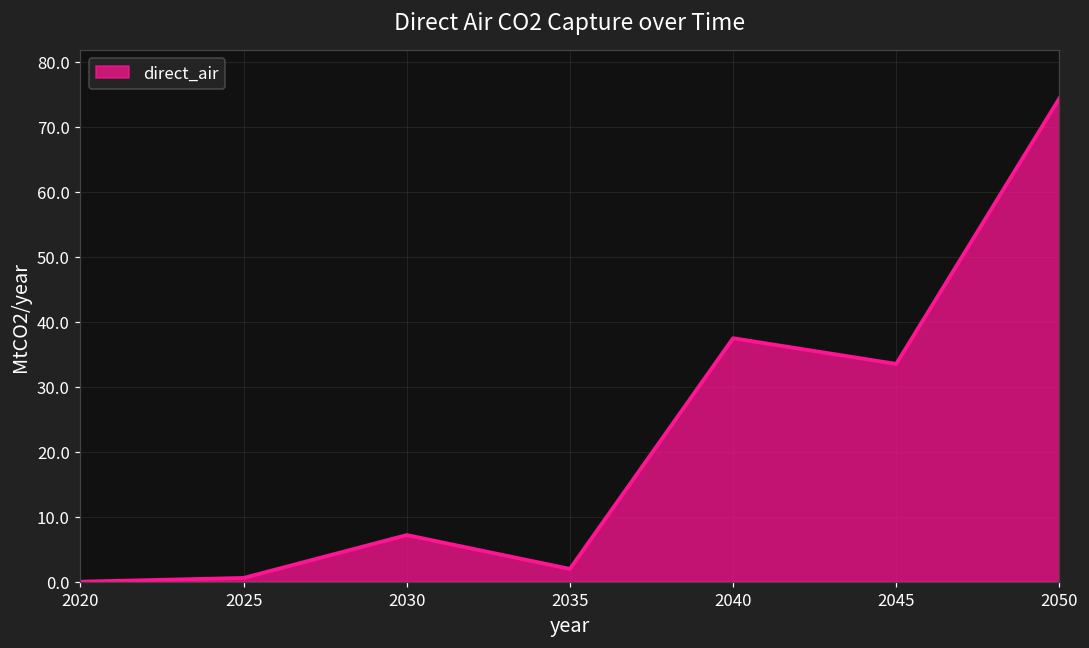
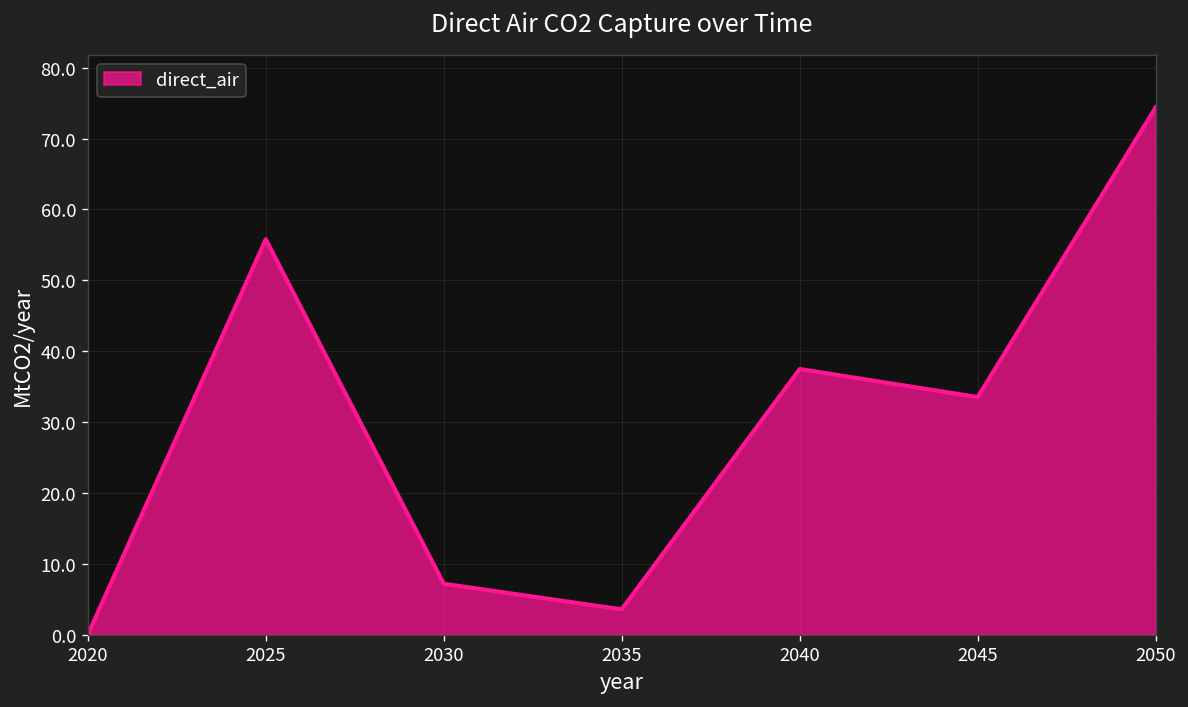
2025: 1 -> 56
2035: 2 -> 4
